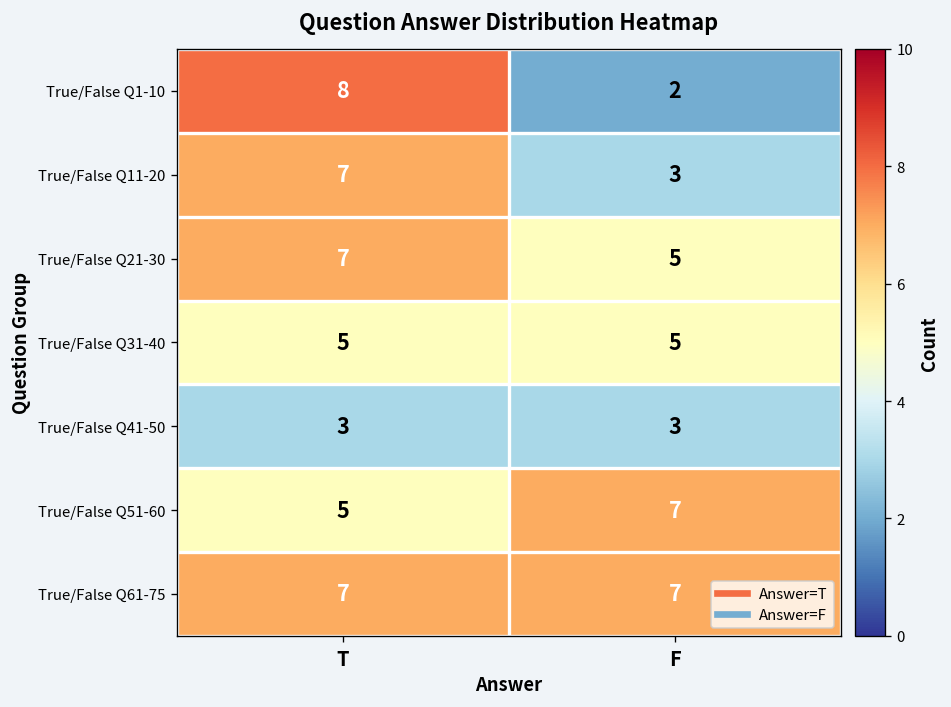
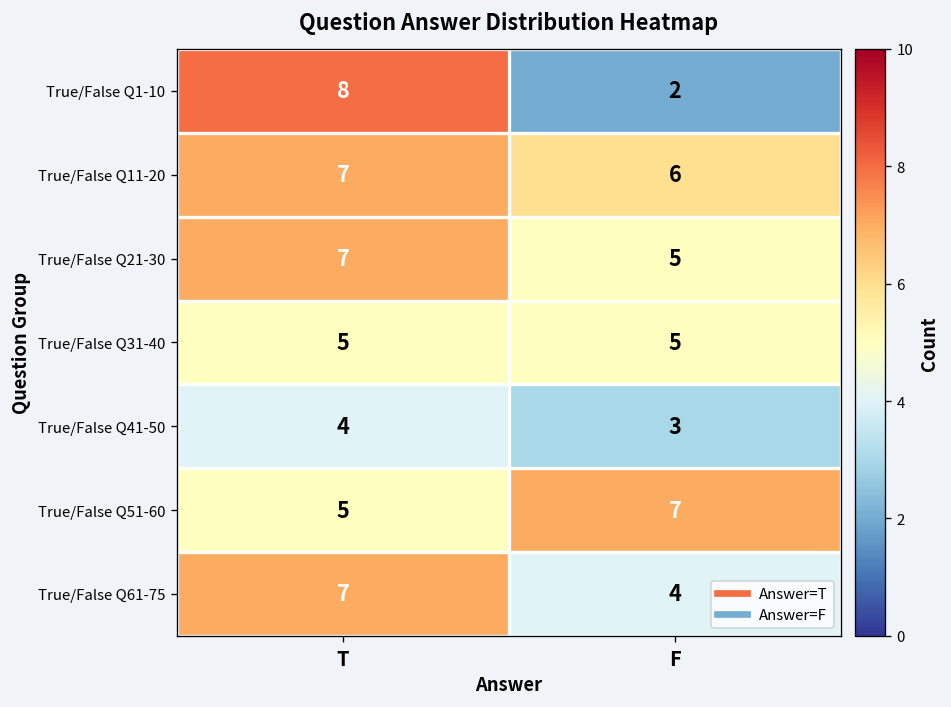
True/False Q11-20, F: 3 -> 6
True/False Q41-50, T: 3 -> 4
True/False Q61-75, F: 7 -> 4
